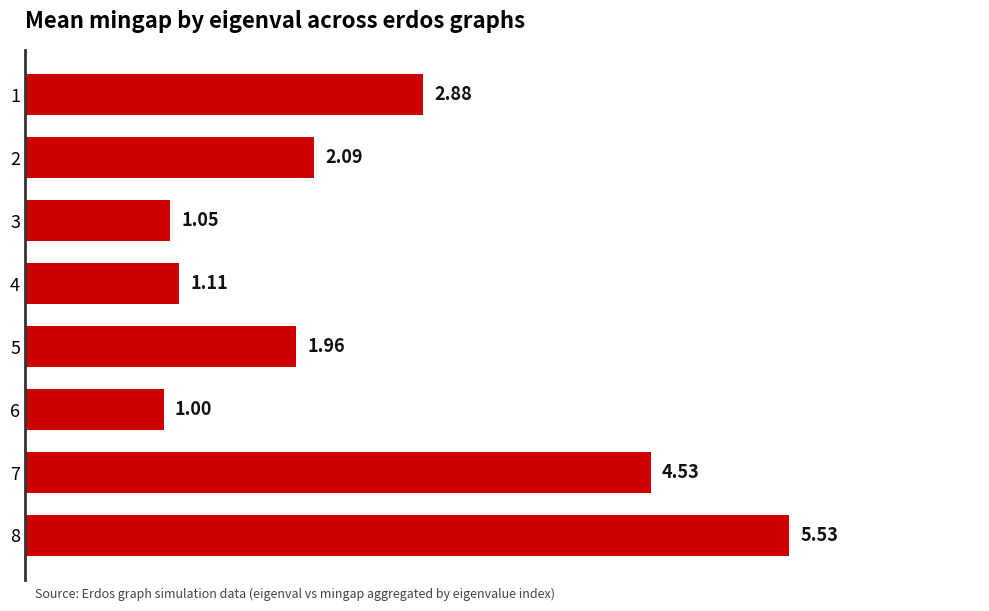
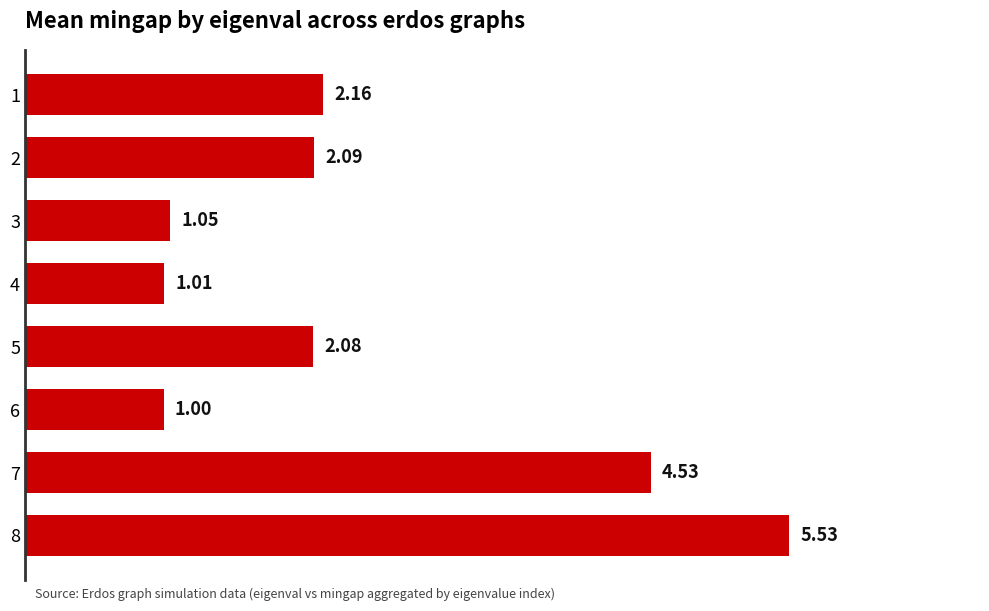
1: 2.88 -> 2.16
4: 1.11 -> 1.01
5: 1.96 -> 2.08
